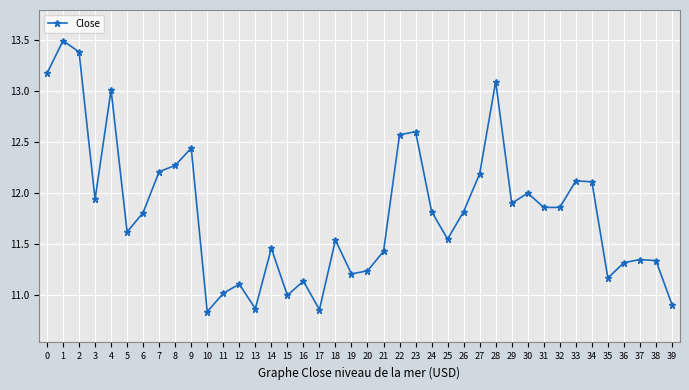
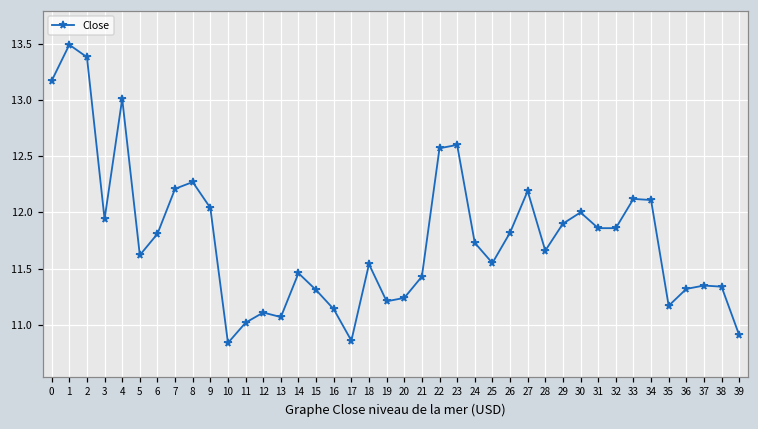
9: 12.44 -> 12.04
13: 10.87 -> 11.07
15: 11.00 -> 11.31
24: 11.82 -> 11.73
28: 13.09 -> 11.66
